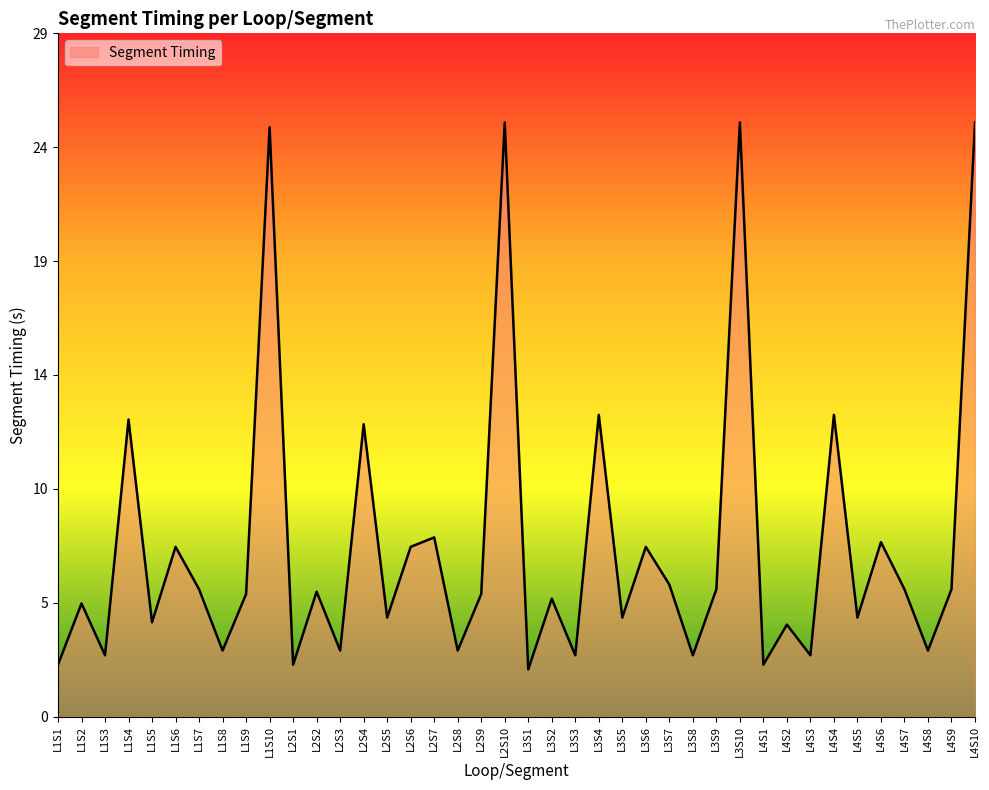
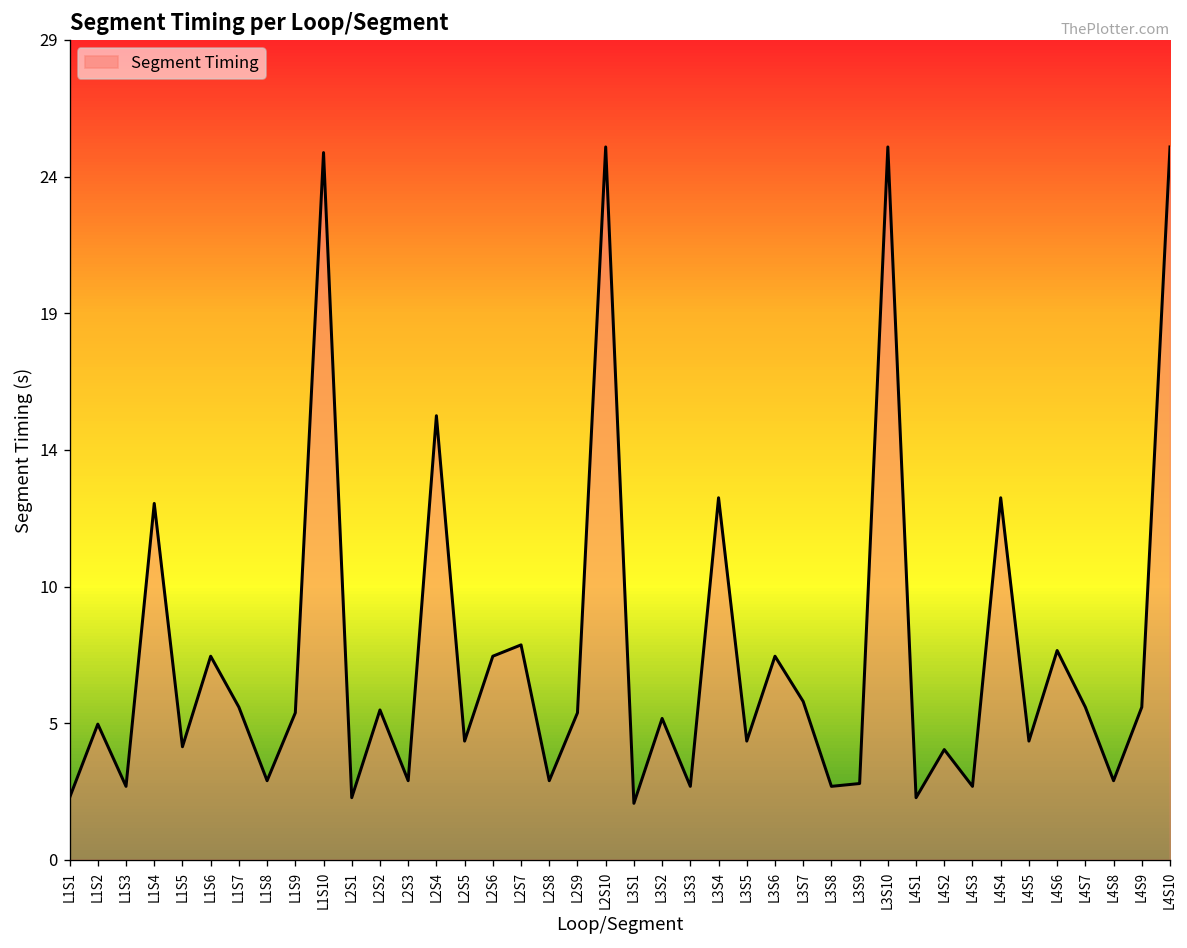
L2S4: 12.4 -> 15.7
L3S9: 5.4 -> 2.7
